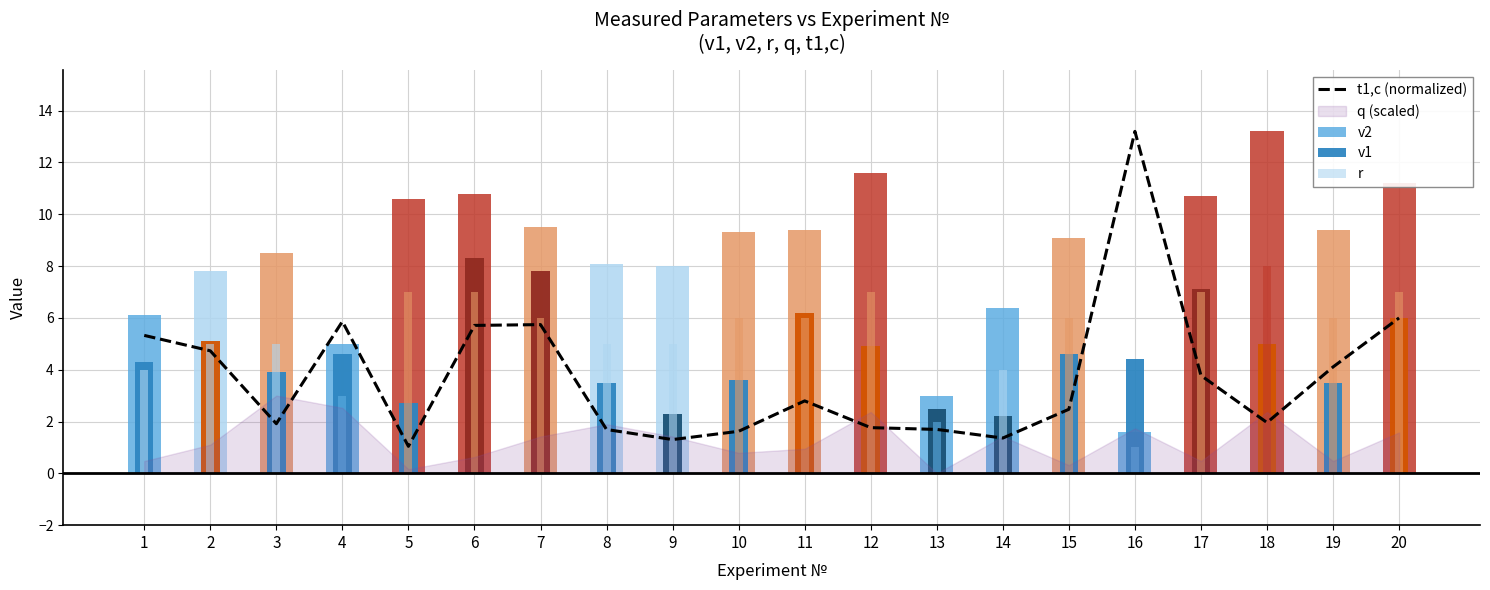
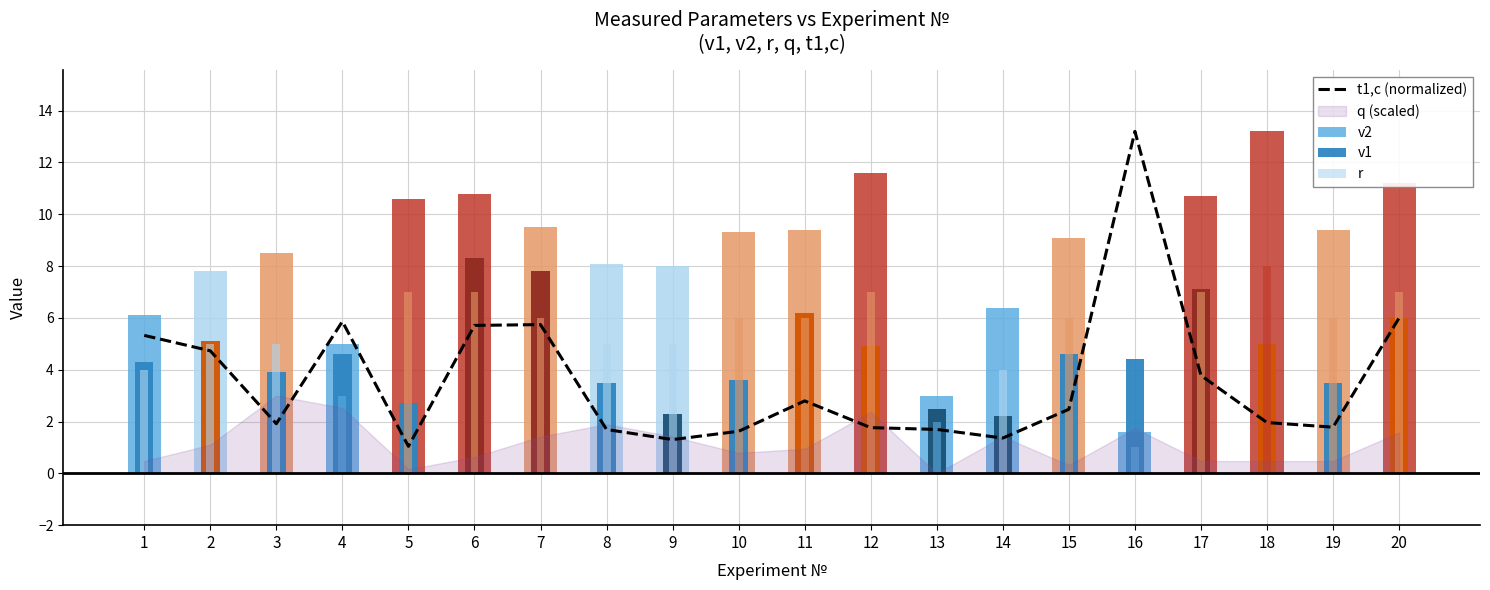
q (scaled), 18: 2.4 -> 0.5
t1,c (normalized), 19: 4.1 -> 1.8
